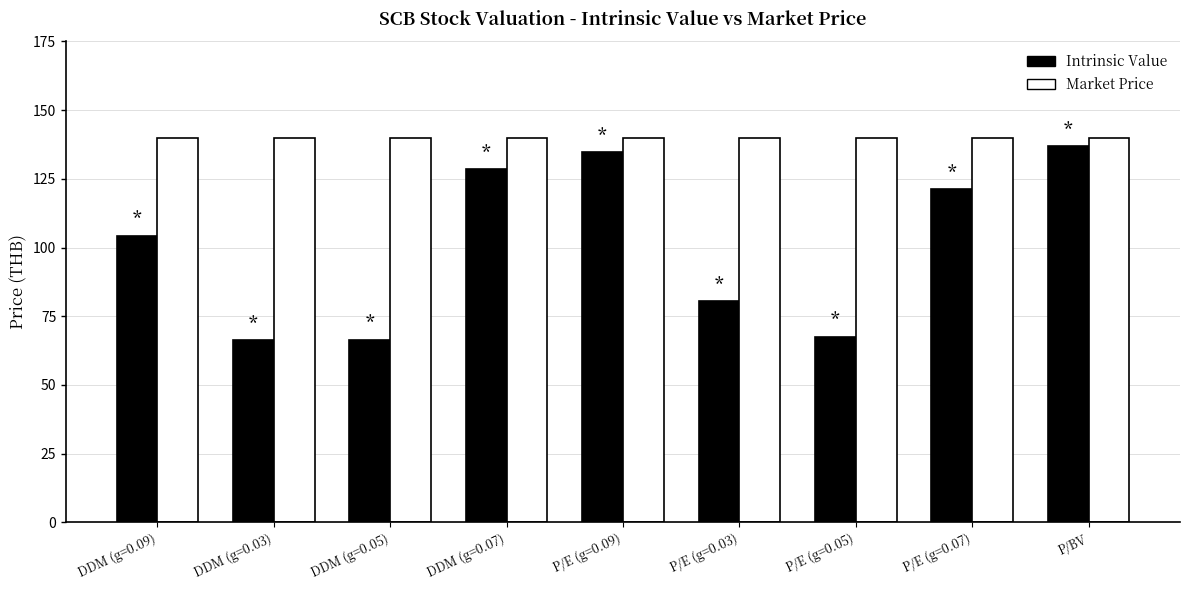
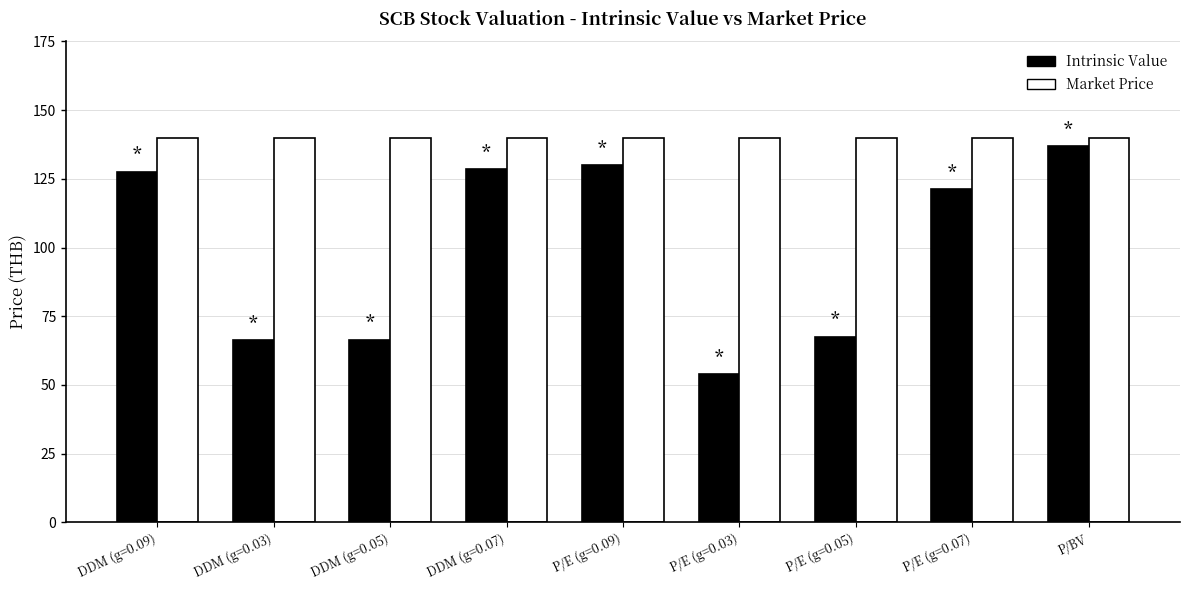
Intrinsic Value, DDM (g=0.09): 104 -> 128
Intrinsic Value, P/E (g=0.09): 135 -> 130
Intrinsic Value, P/E (g=0.03): 81 -> 54
